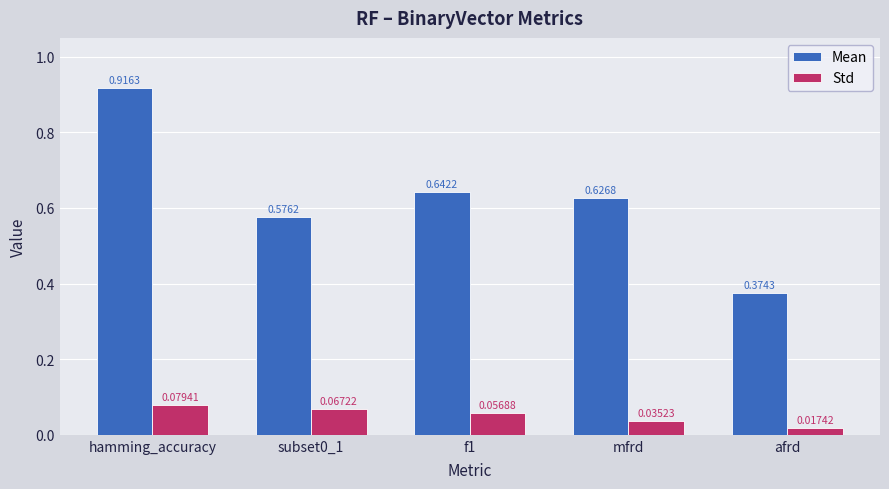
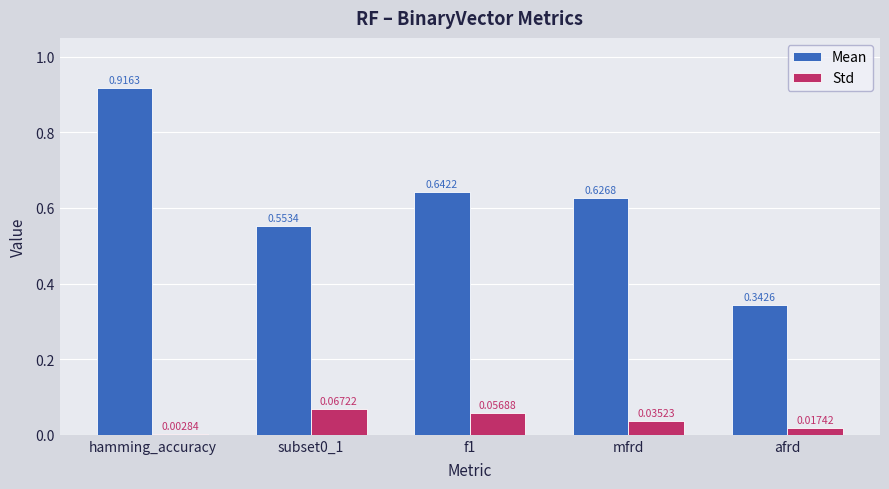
Std, hamming_accuracy: 0.07941 -> 0.00284
Mean, subset0_1: 0.5762 -> 0.5534
Mean, afrd: 0.3743 -> 0.3426
